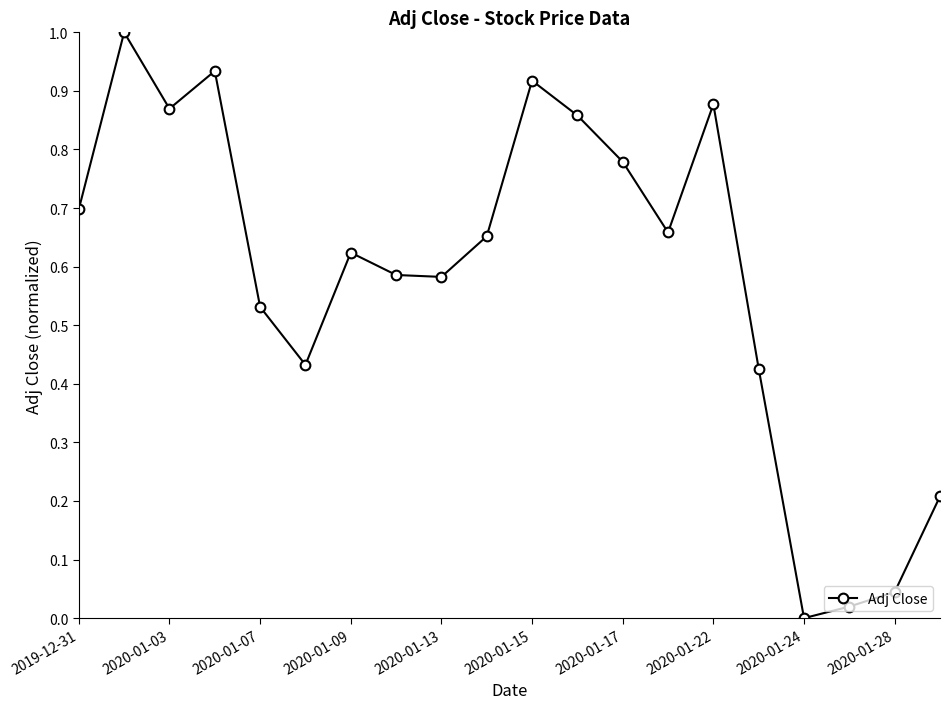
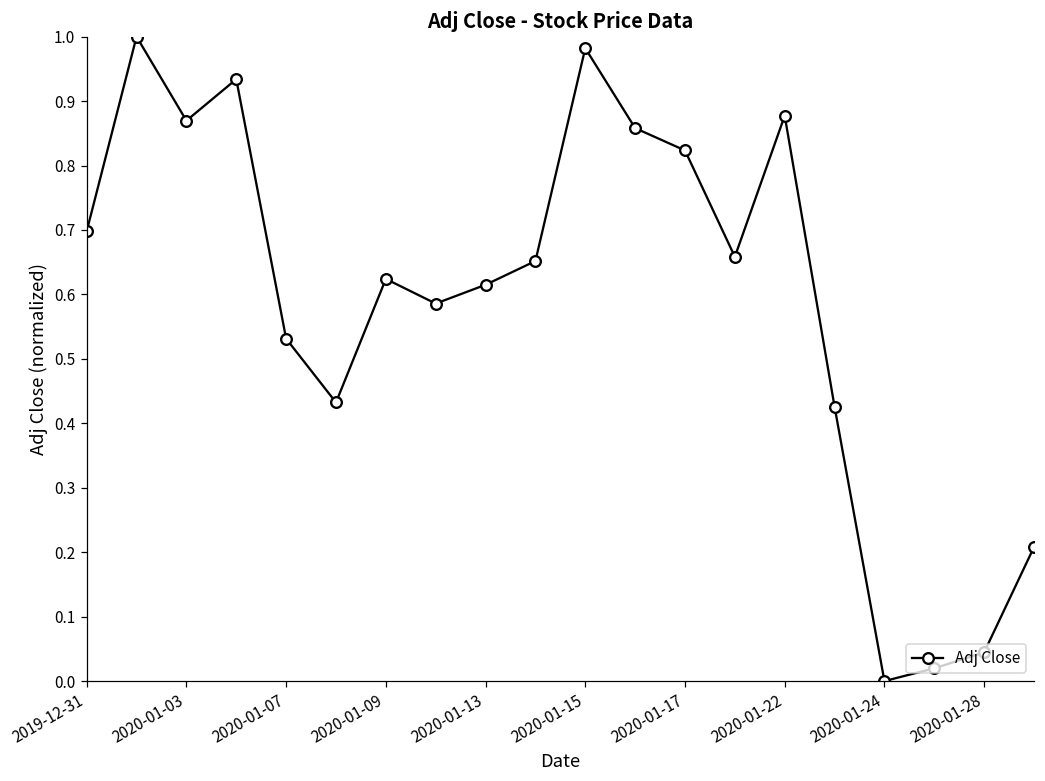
2020-01-13: 0.58 -> 0.61
2020-01-15: 0.92 -> 0.98
2020-01-17: 0.78 -> 0.82
